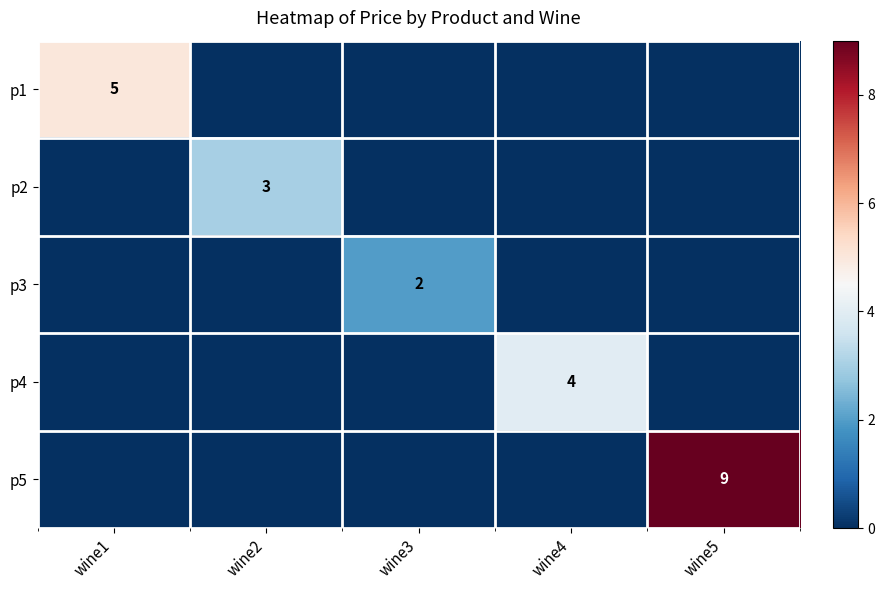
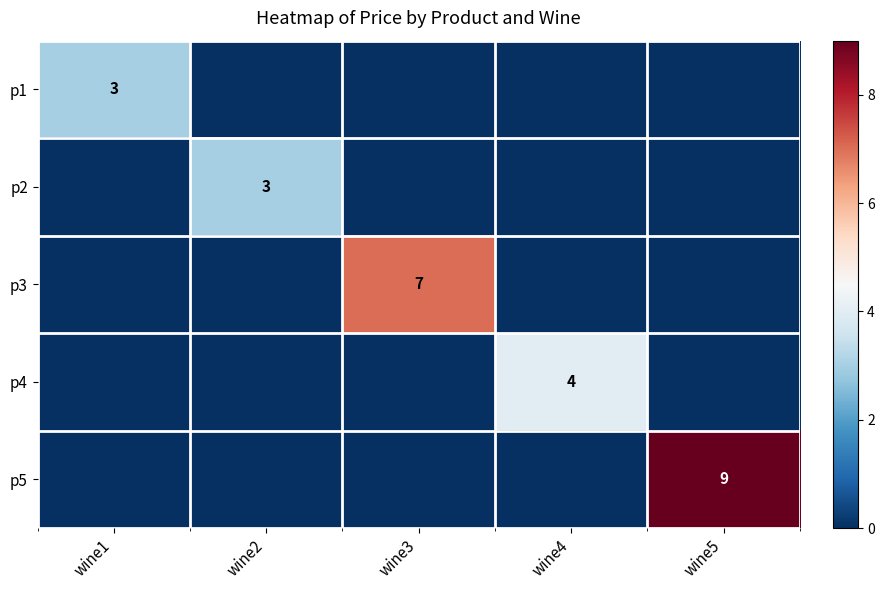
p1, wine1: 5 -> 3
p3, wine3: 2 -> 7
